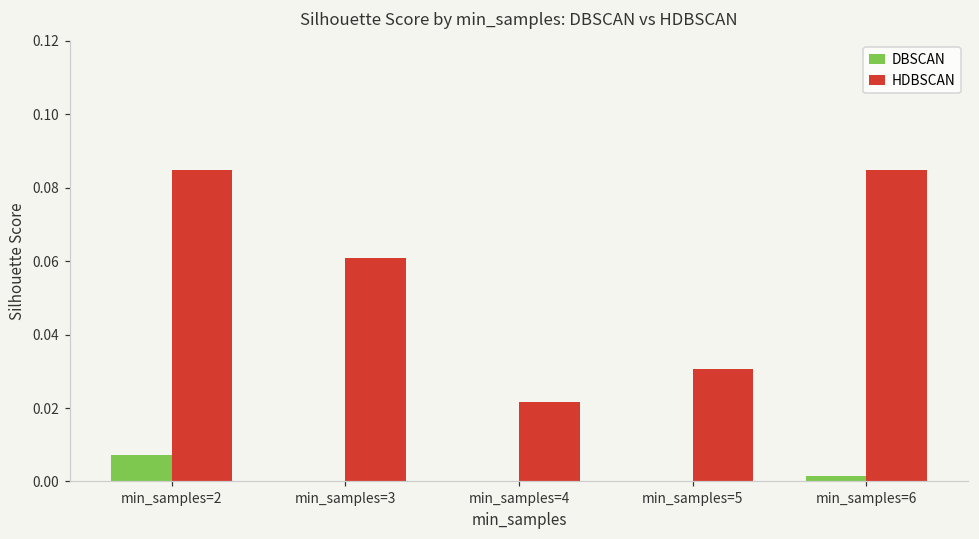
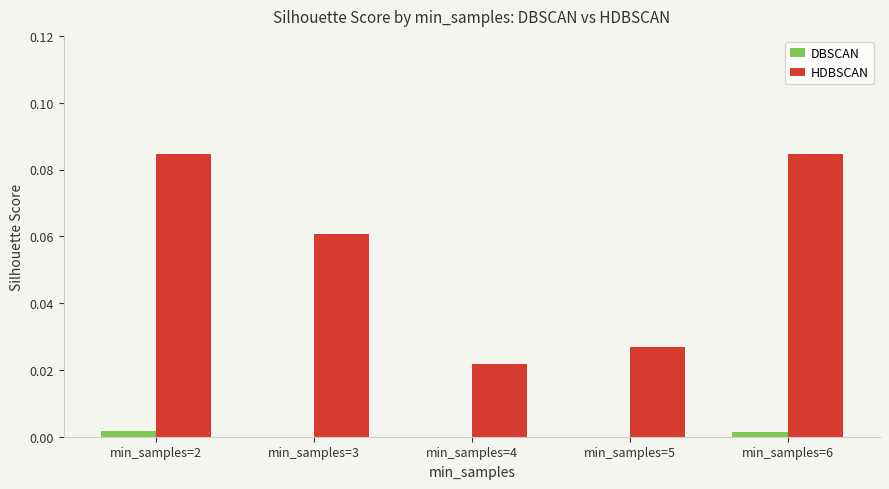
DBSCAN, min_samples=2: 0.007 -> 0.002
HDBSCAN, min_samples=5: 0.031 -> 0.027
